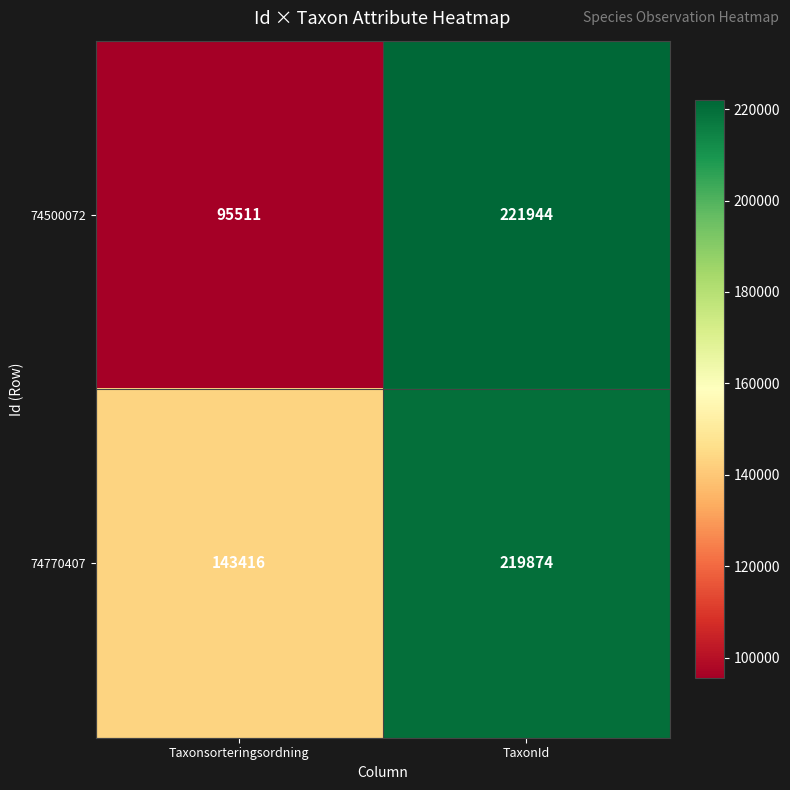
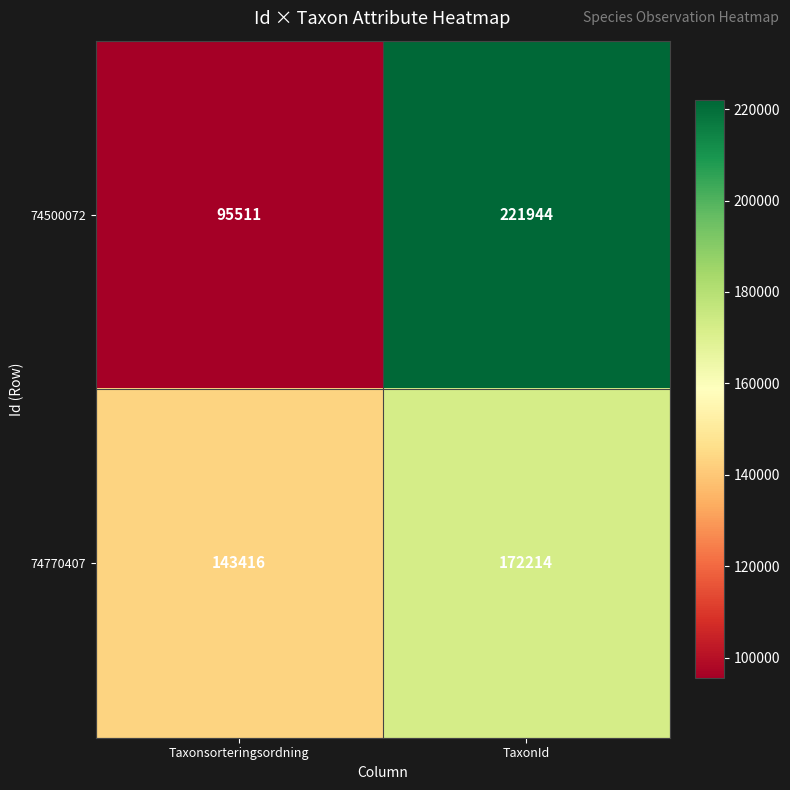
74770407, TaxonId: 219874 -> 172214
